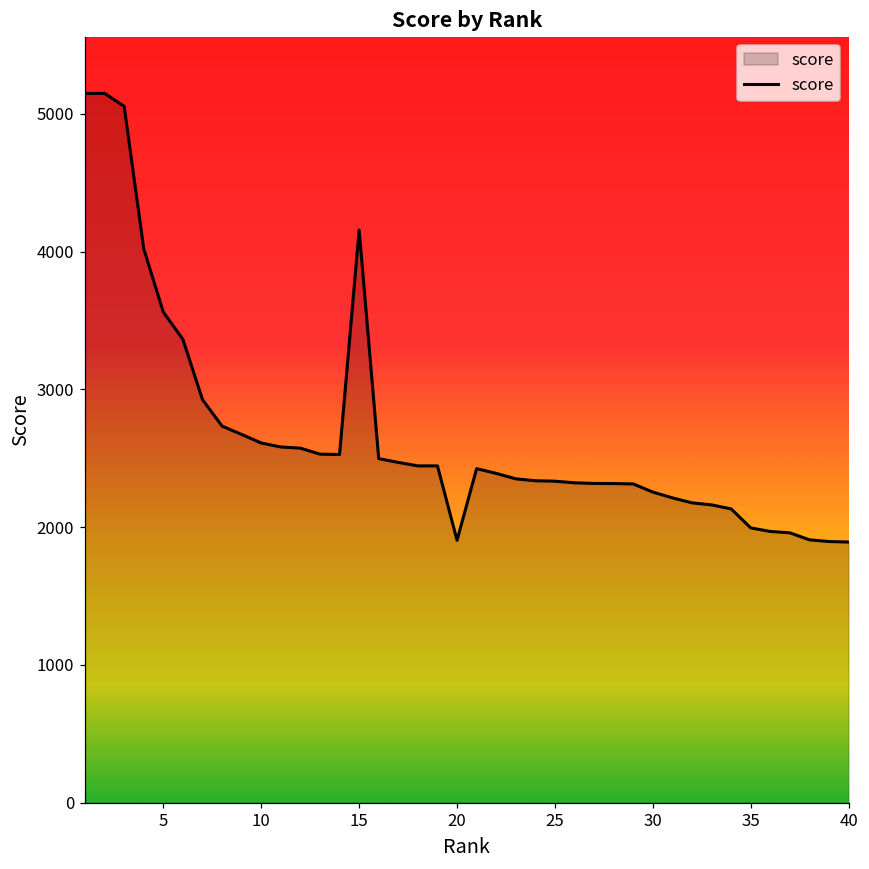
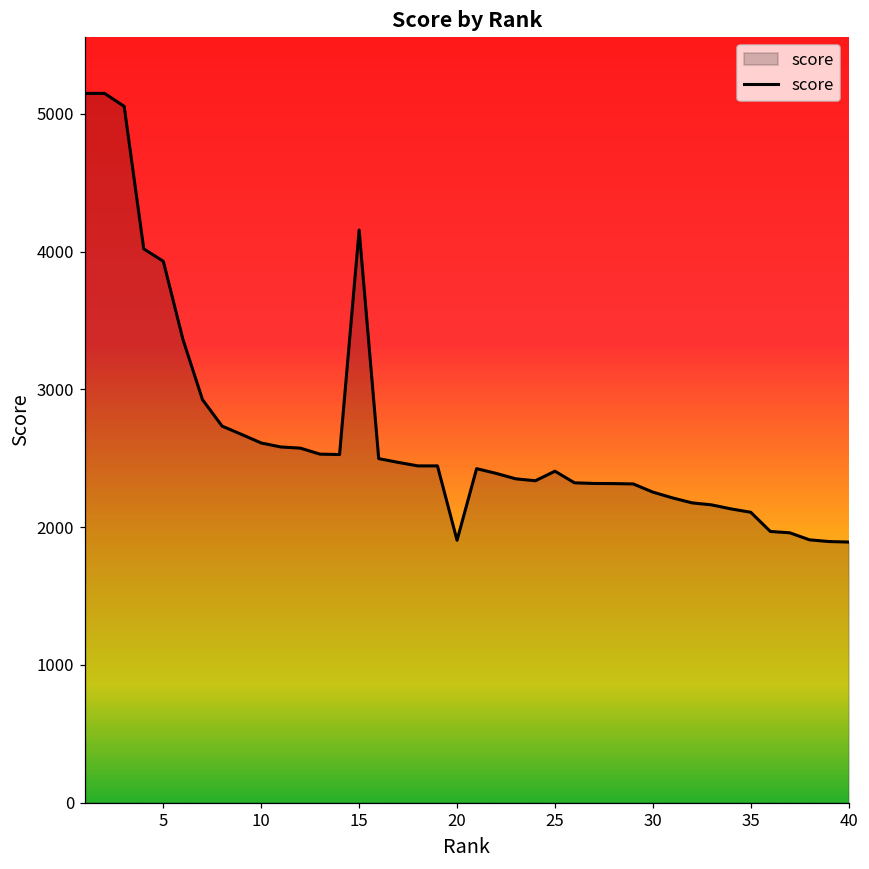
5: 3560 -> 3930
25: 2330 -> 2410
35: 1990 -> 2110
